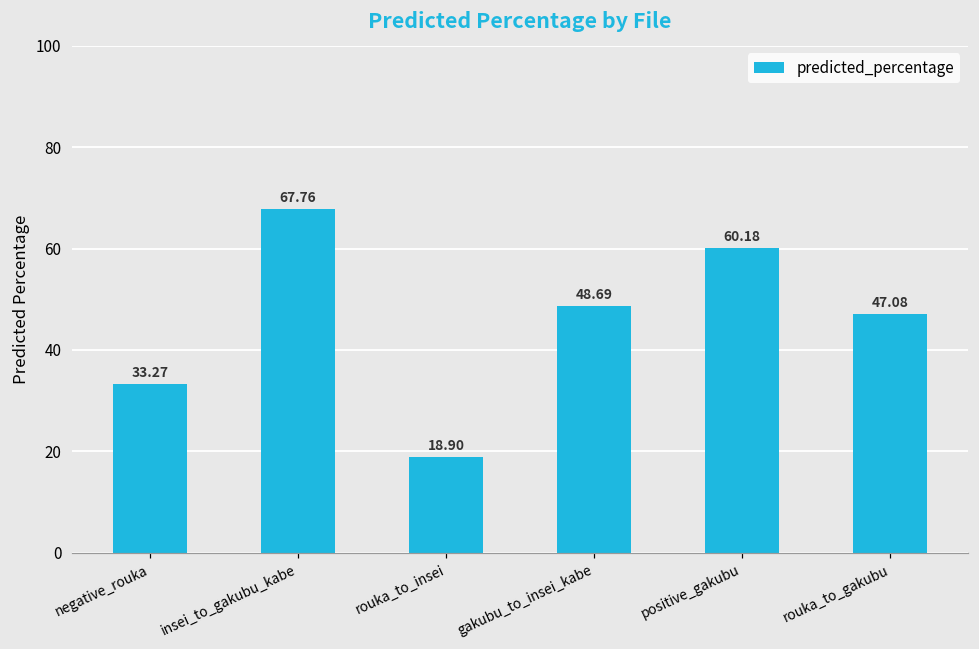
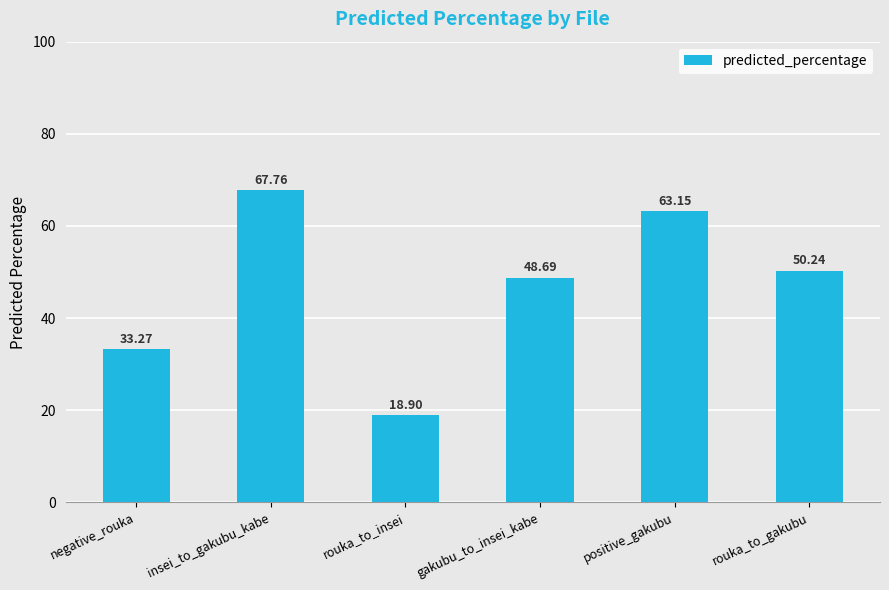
positive_gakubu: 60.18 -> 63.15
rouka_to_gakubu: 47.08 -> 50.24
